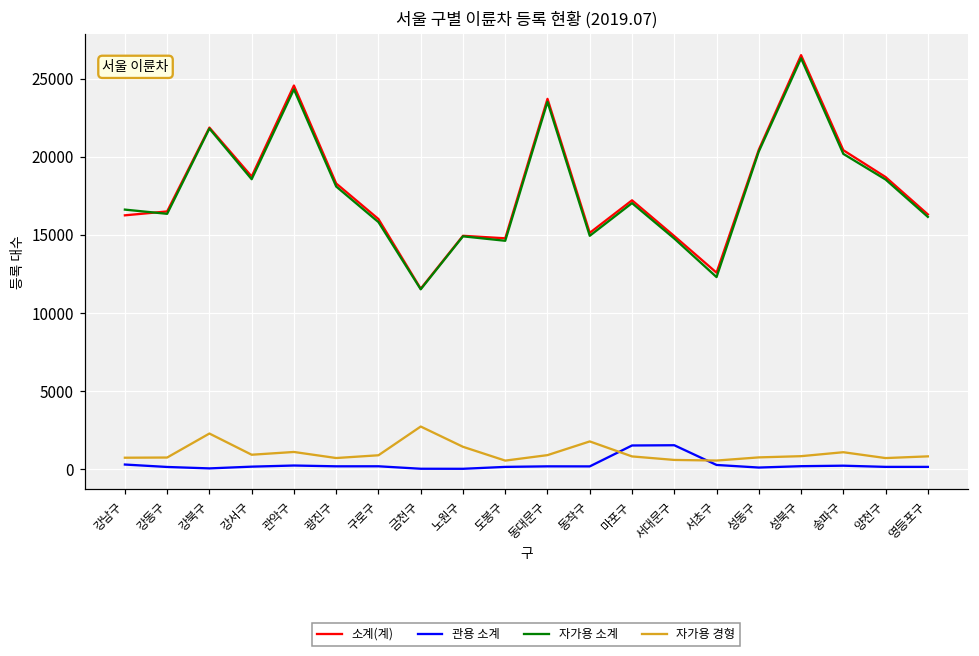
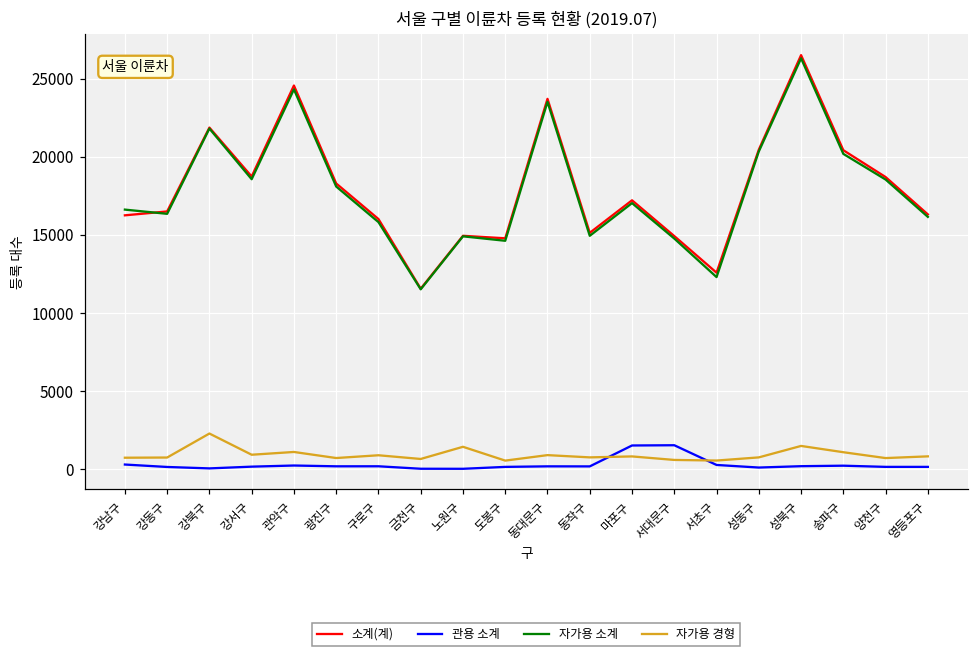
자가용 경형, 금천구: 2700 -> 700
자가용 경형, 동작구: 1800 -> 800
자가용 경형, 성북구: 800 -> 1500
